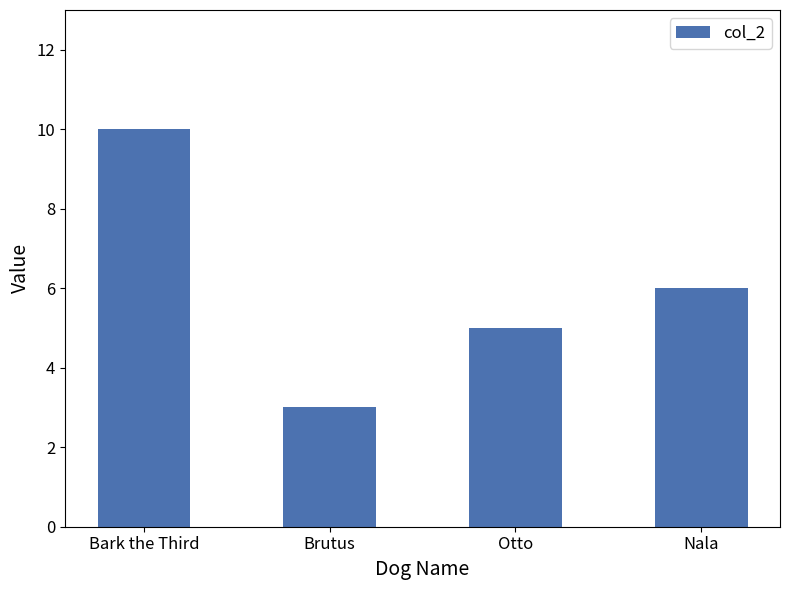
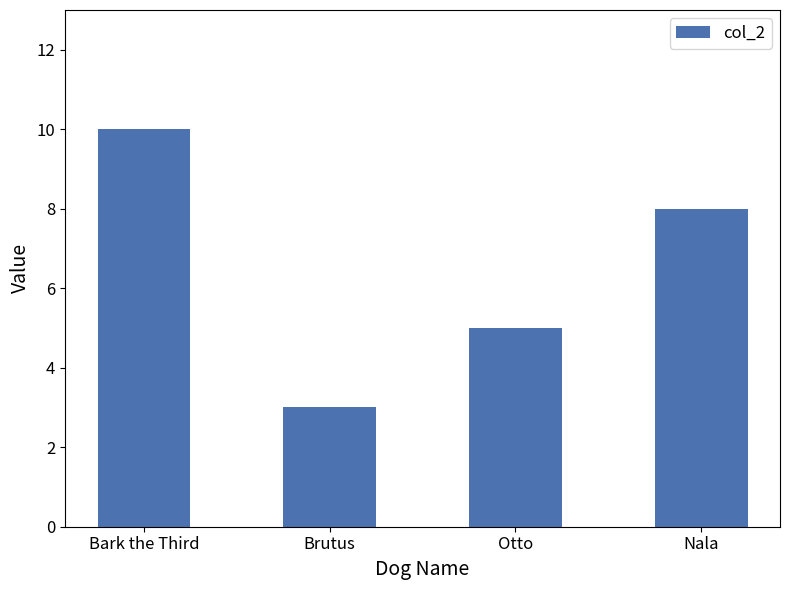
Nala: 6 -> 8
